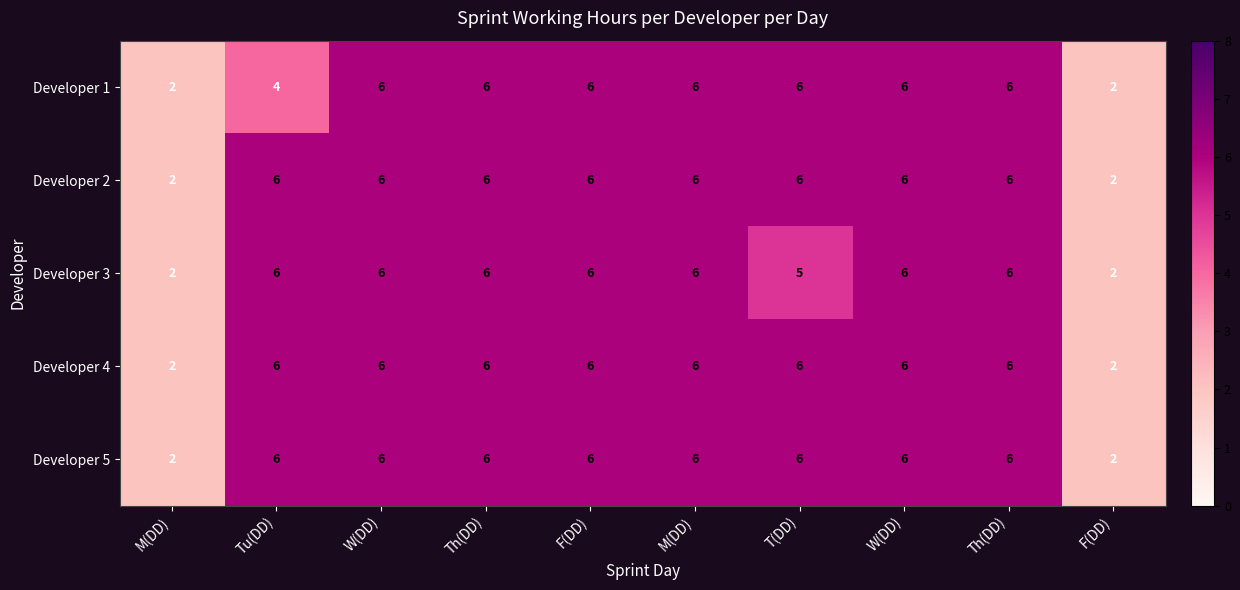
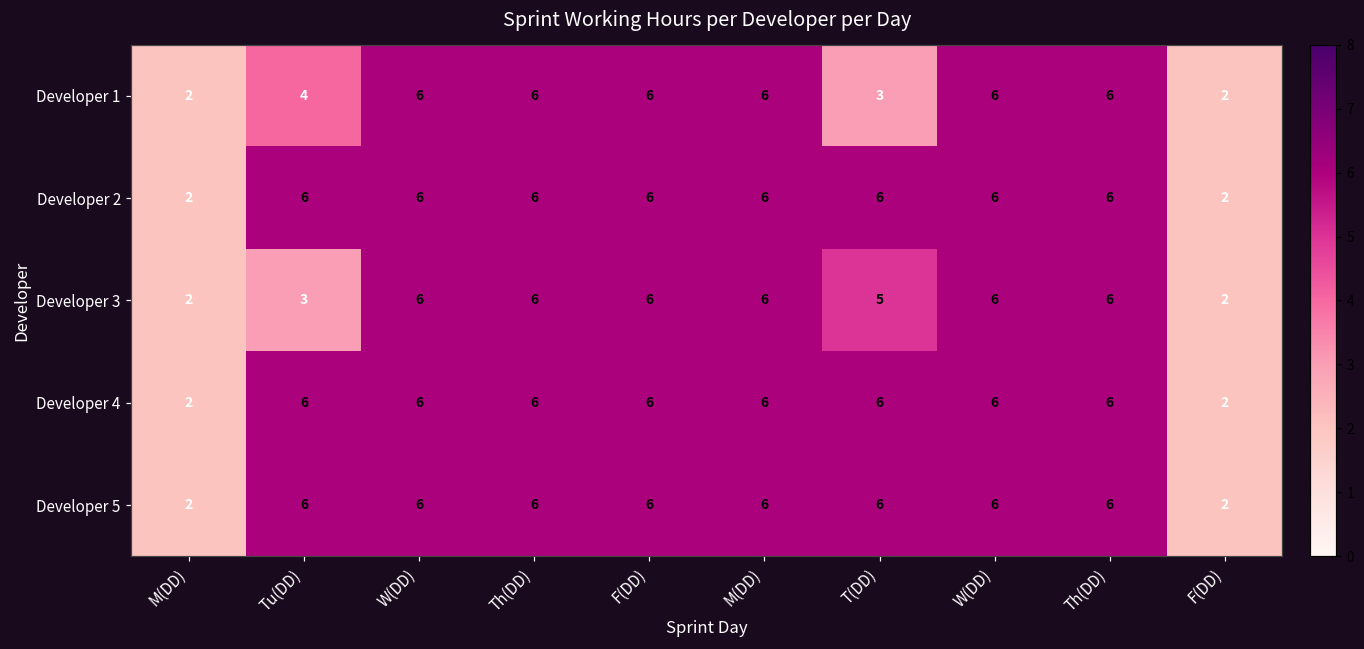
Developer 1, T(DD): 6 -> 3
Developer 3, Tu(DD): 6 -> 3
